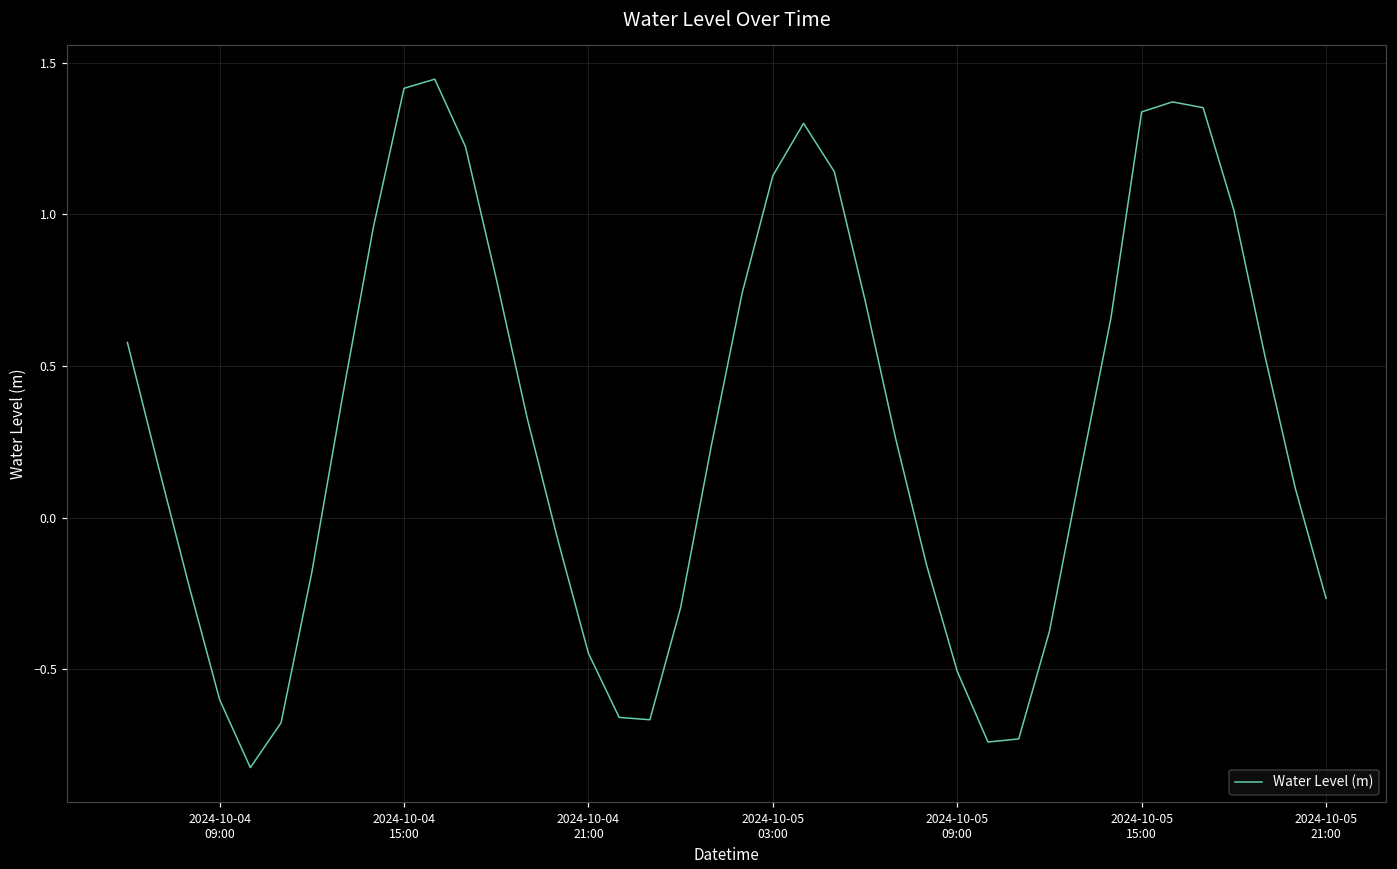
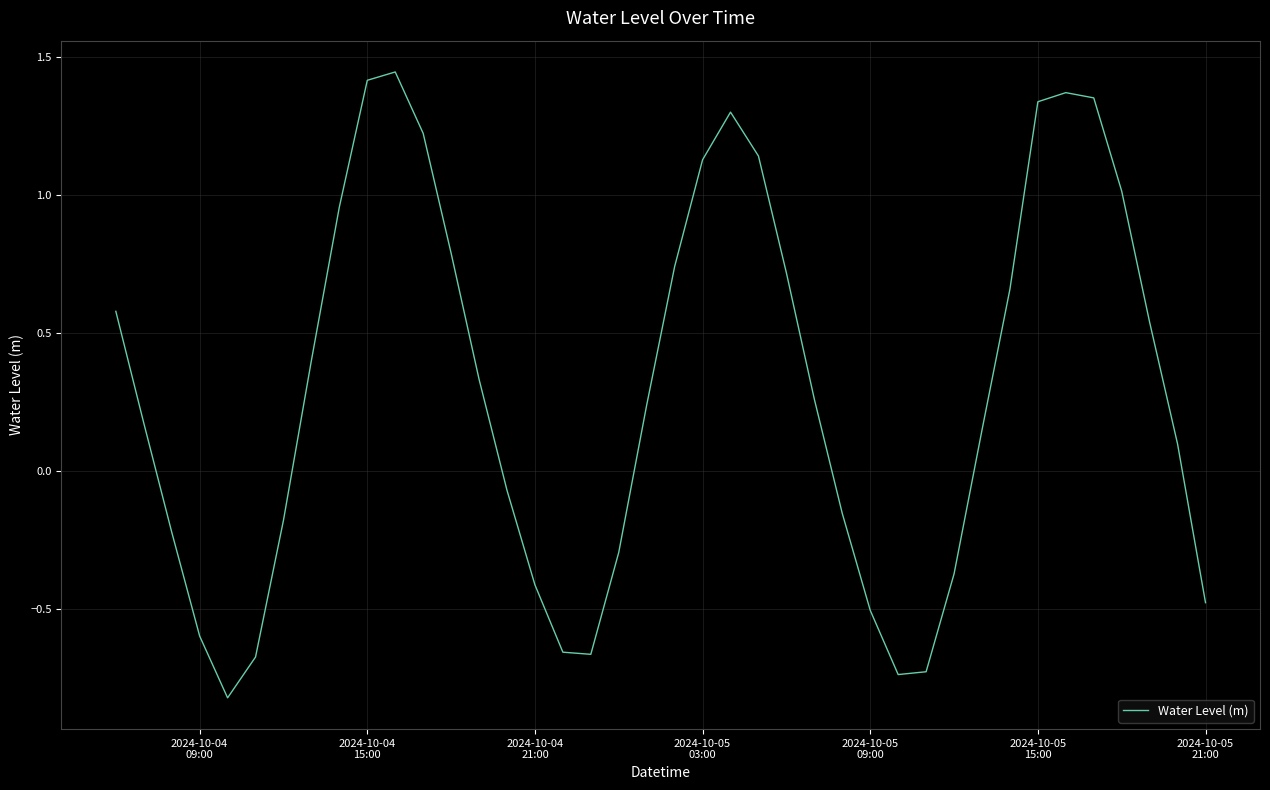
2024-10-04 21:00: -0.45 -> -0.41
2024-10-05 21:00: -0.27 -> -0.48
